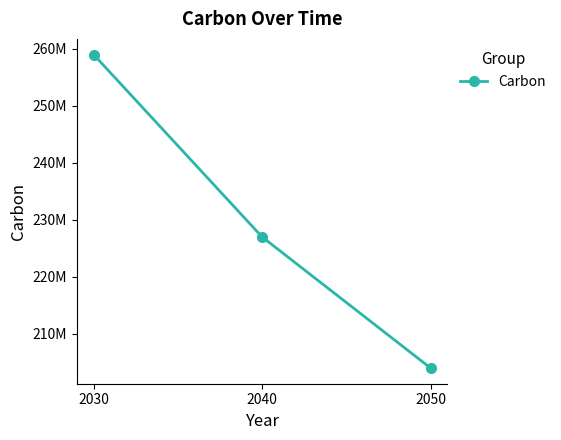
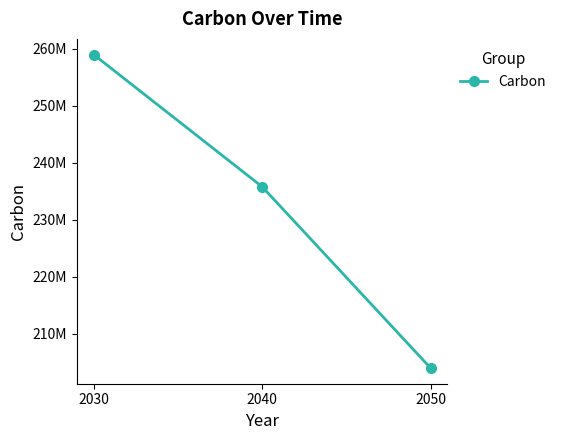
2040: 227000000 -> 236000000
